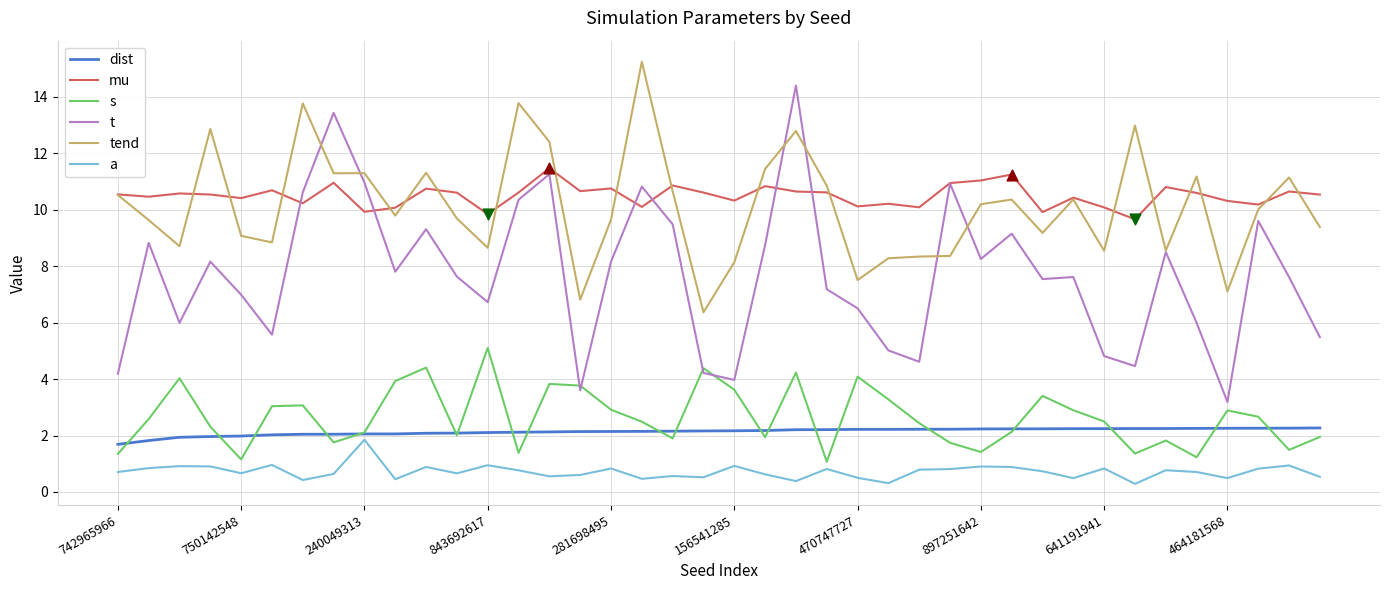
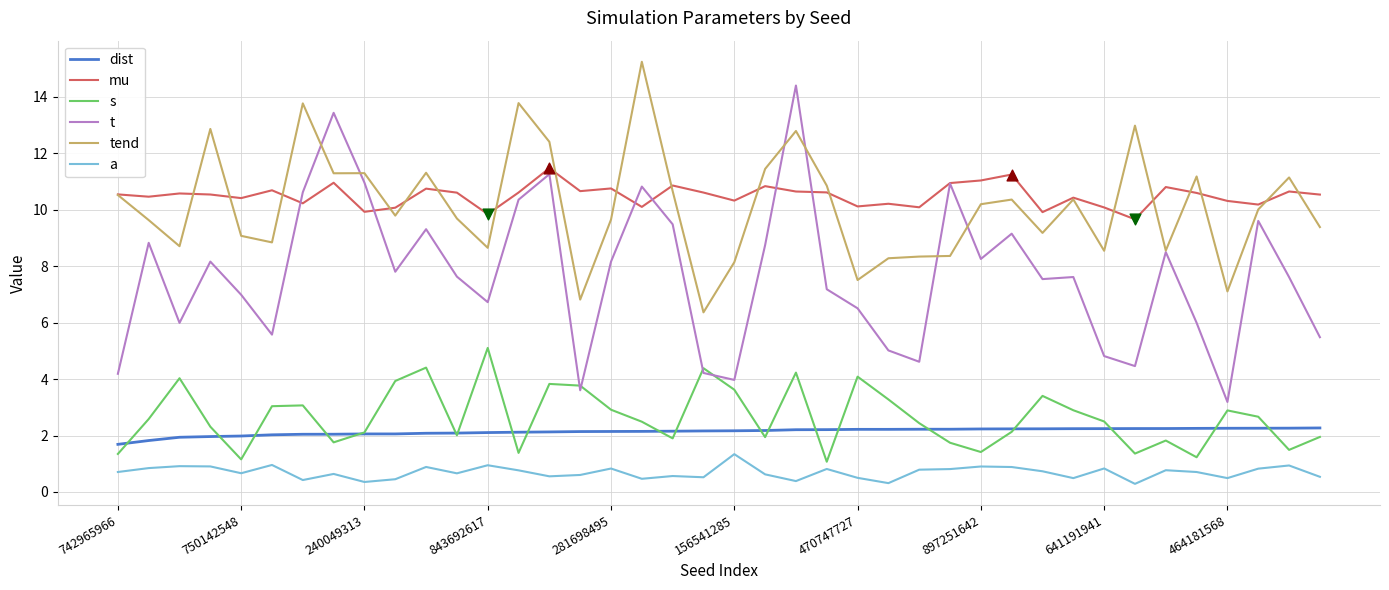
a, 240049313: 1.8 -> 0.4
a, 156541285: 0.9 -> 1.3
